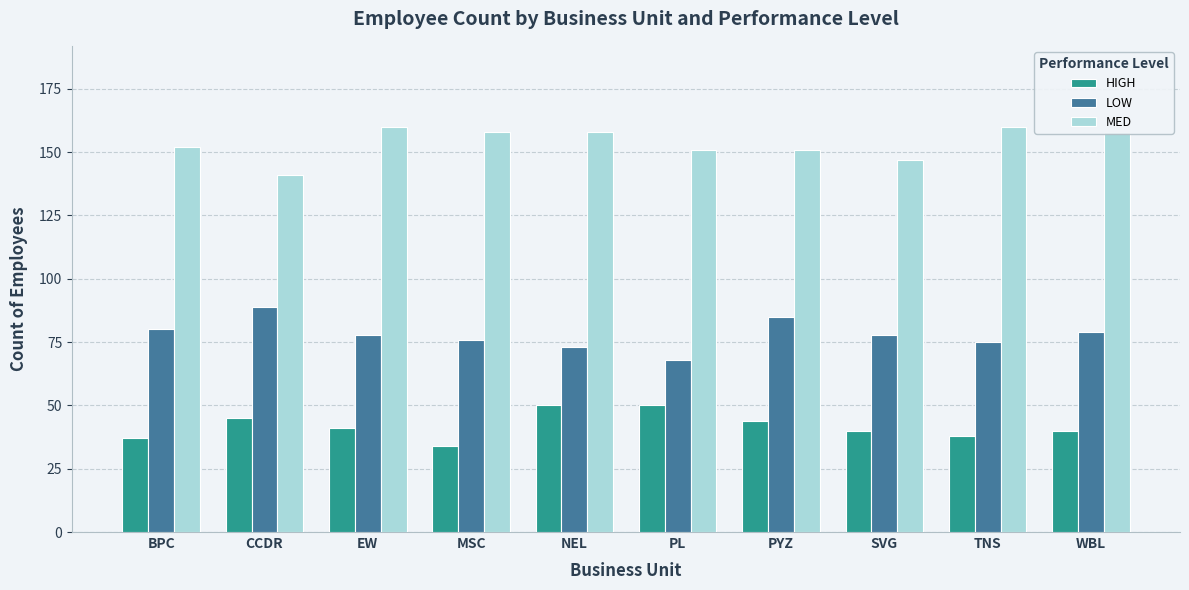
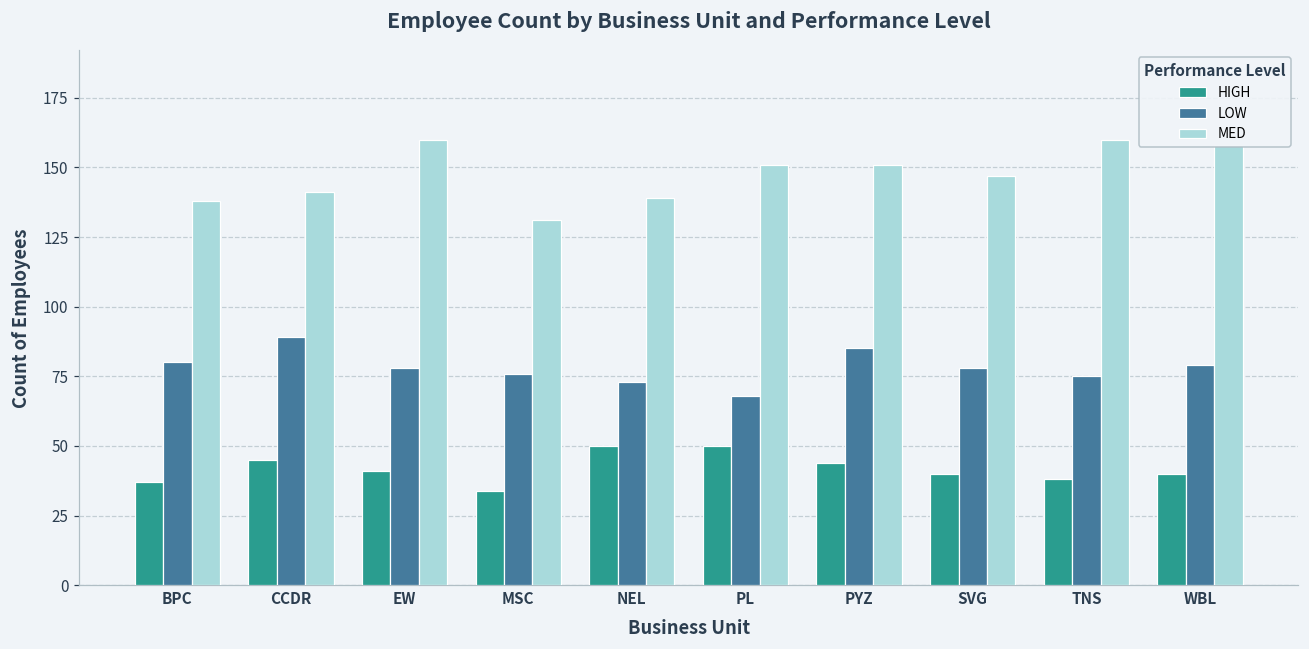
MED, BPC: 152 -> 138
MED, MSC: 158 -> 131
MED, NEL: 158 -> 139
